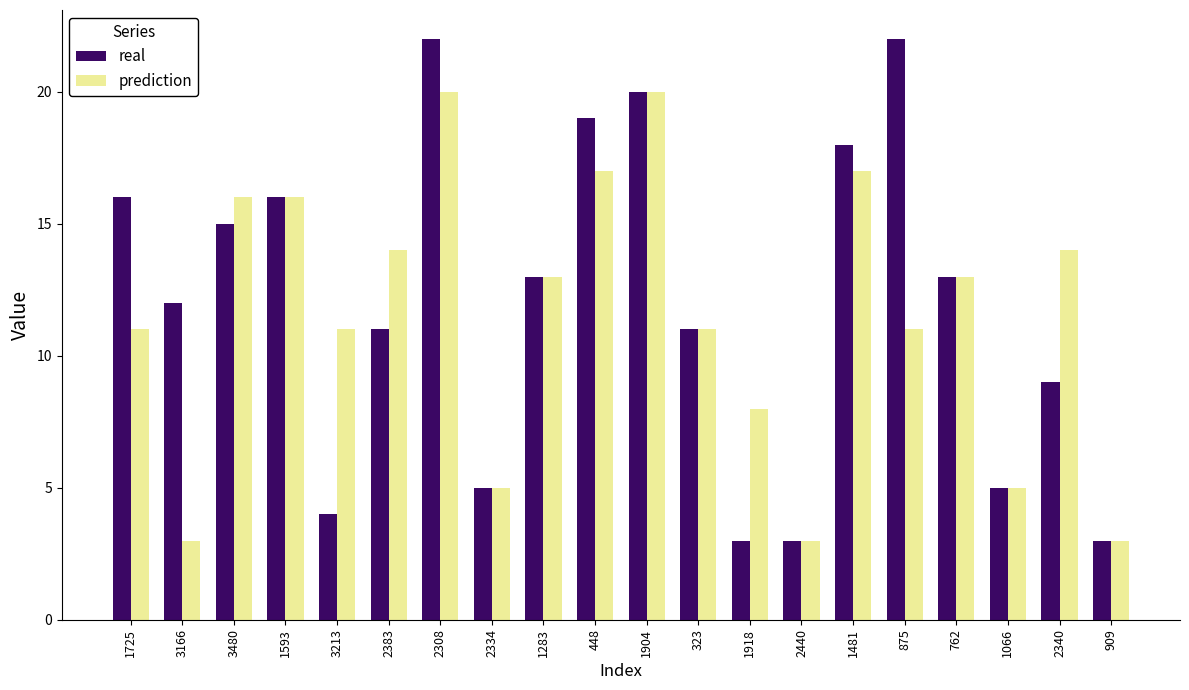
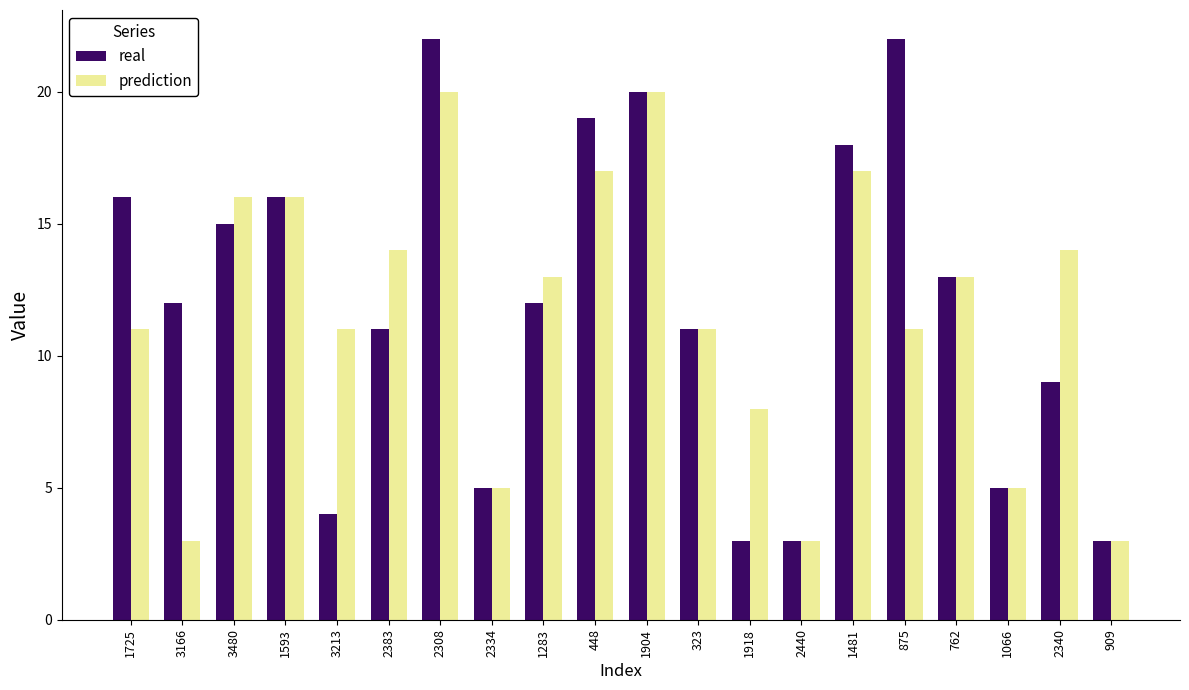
real, 1283: 13 -> 12
